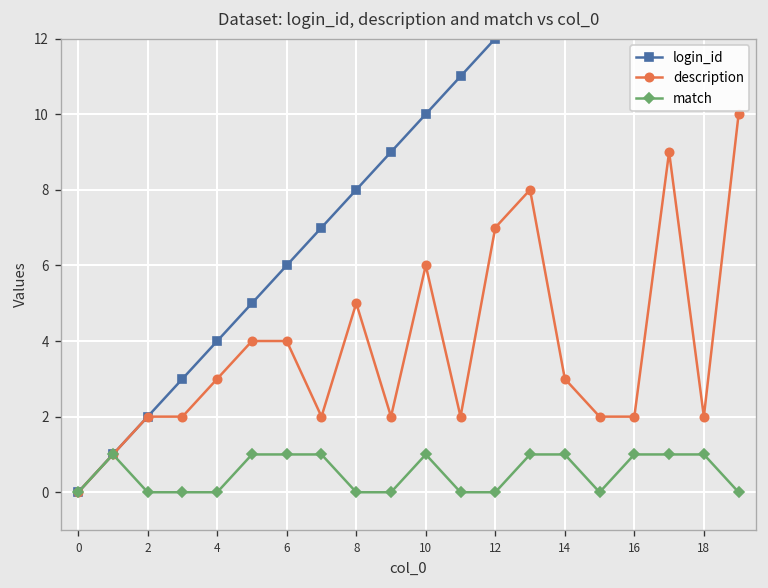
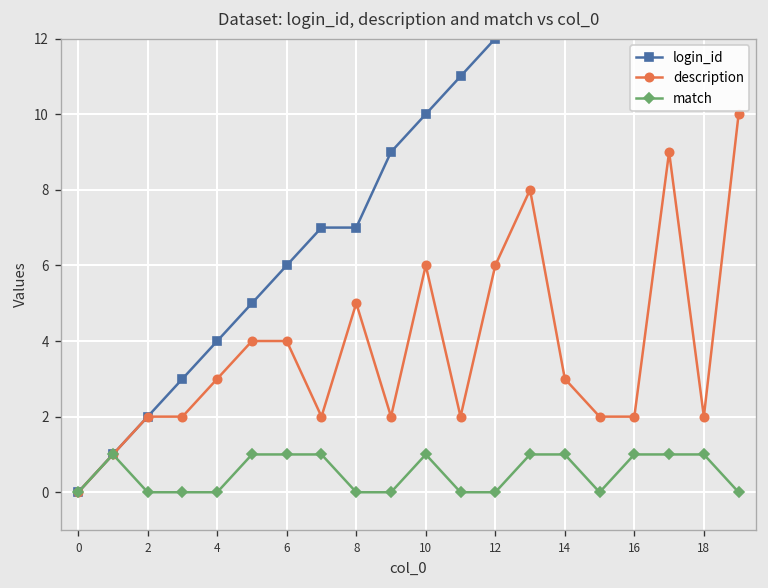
login_id, 8: 8 -> 7
description, 12: 7 -> 6
